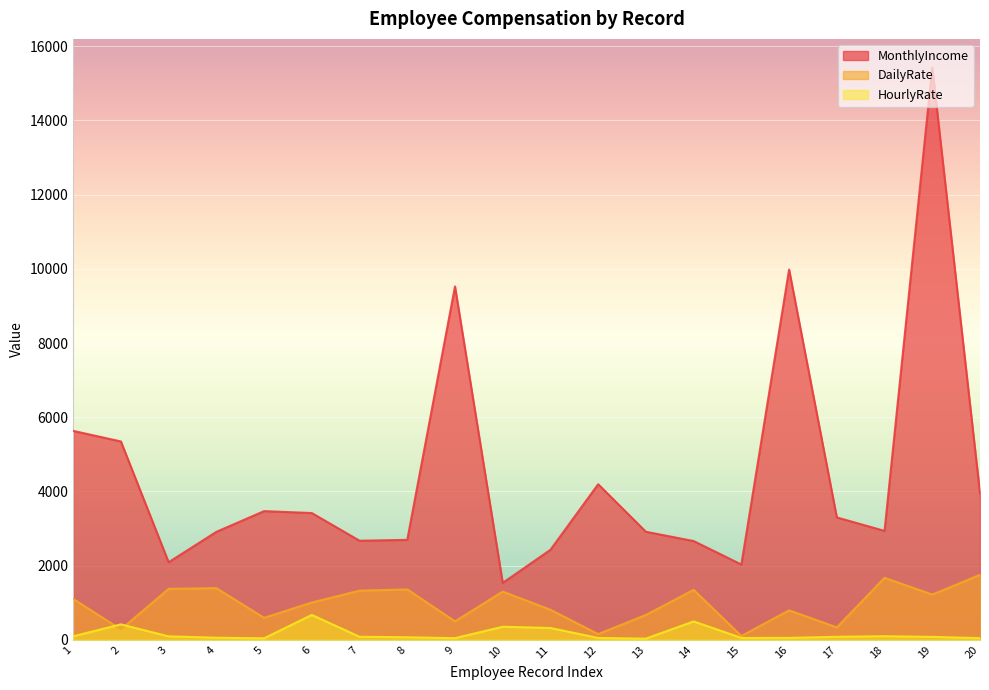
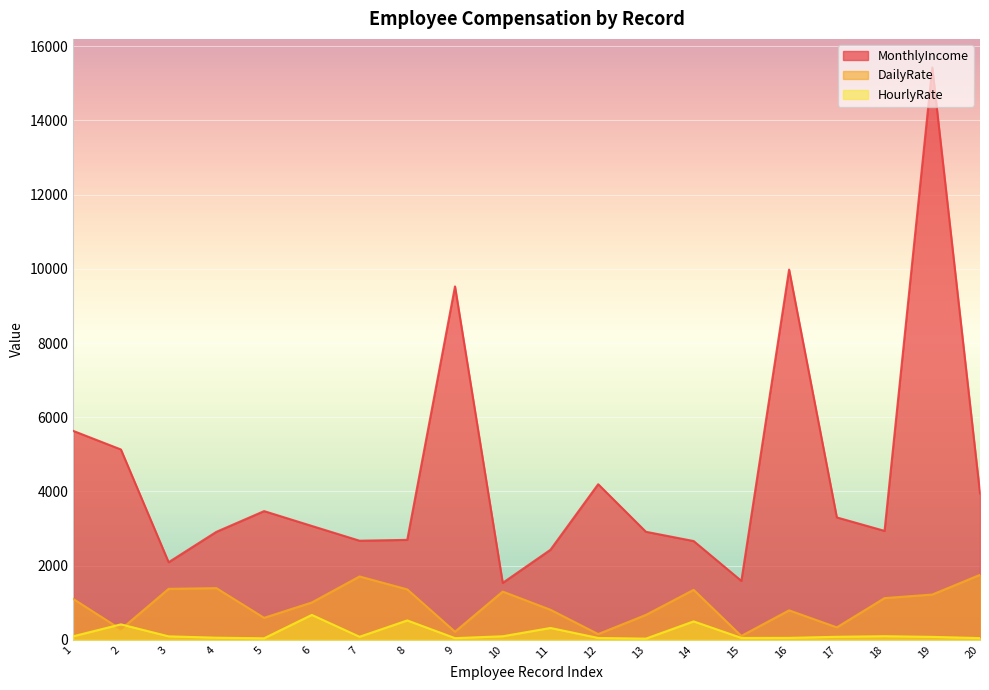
MonthlyIncome, 2: 5300 -> 5100
MonthlyIncome, 6: 3400 -> 3100
DailyRate, 7: 1300 -> 1700
HourlyRate, 8: 100 -> 500
DailyRate, 9: 500 -> 200
HourlyRate, 10: 400 -> 100
MonthlyIncome, 15: 2000 -> 1600
DailyRate, 18: 1700 -> 1100
